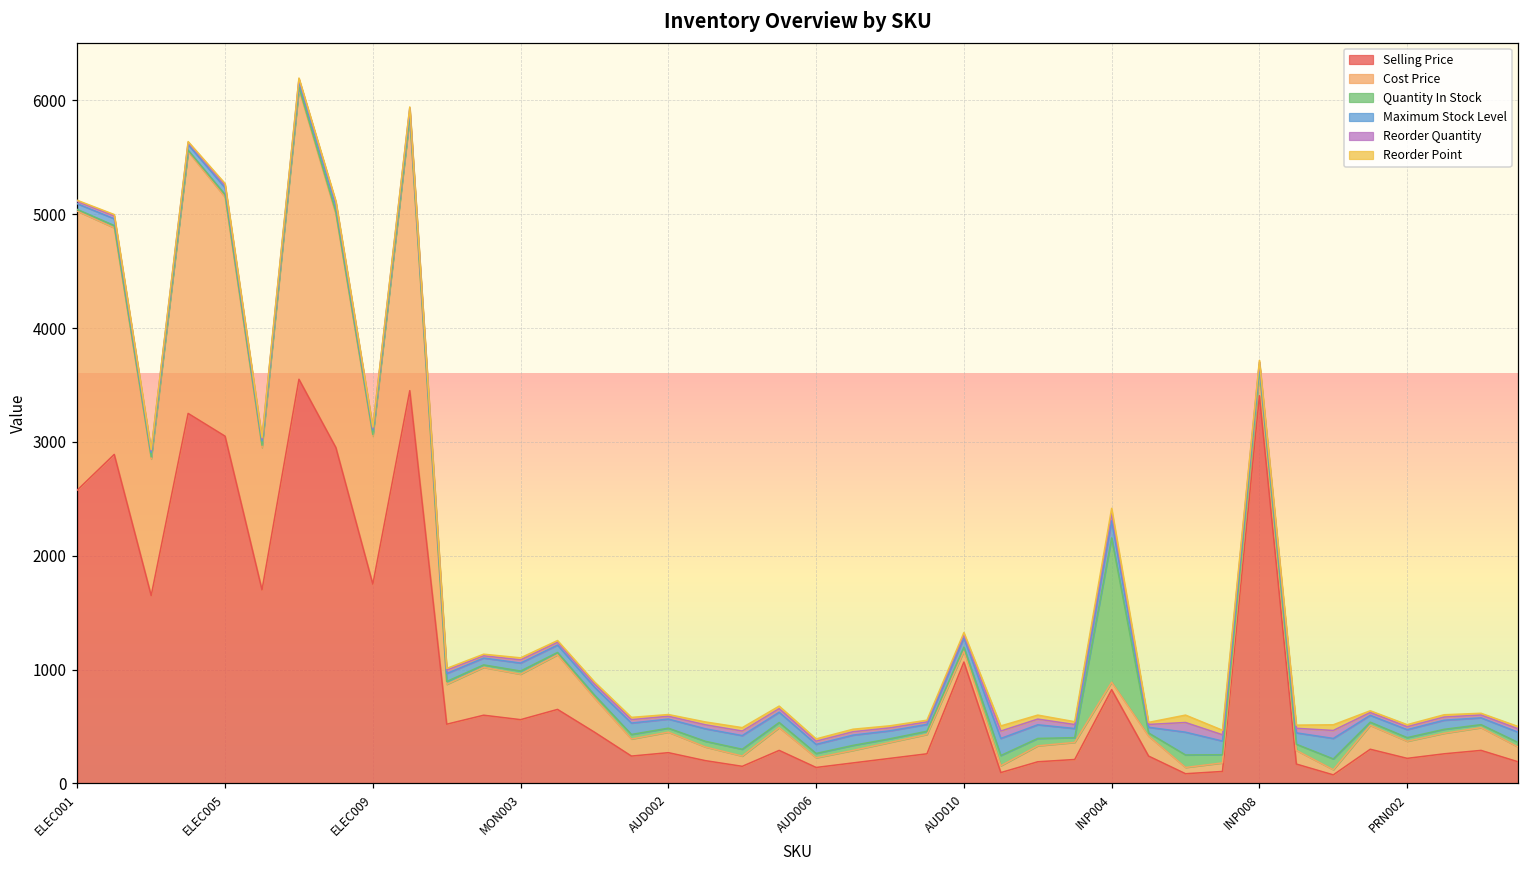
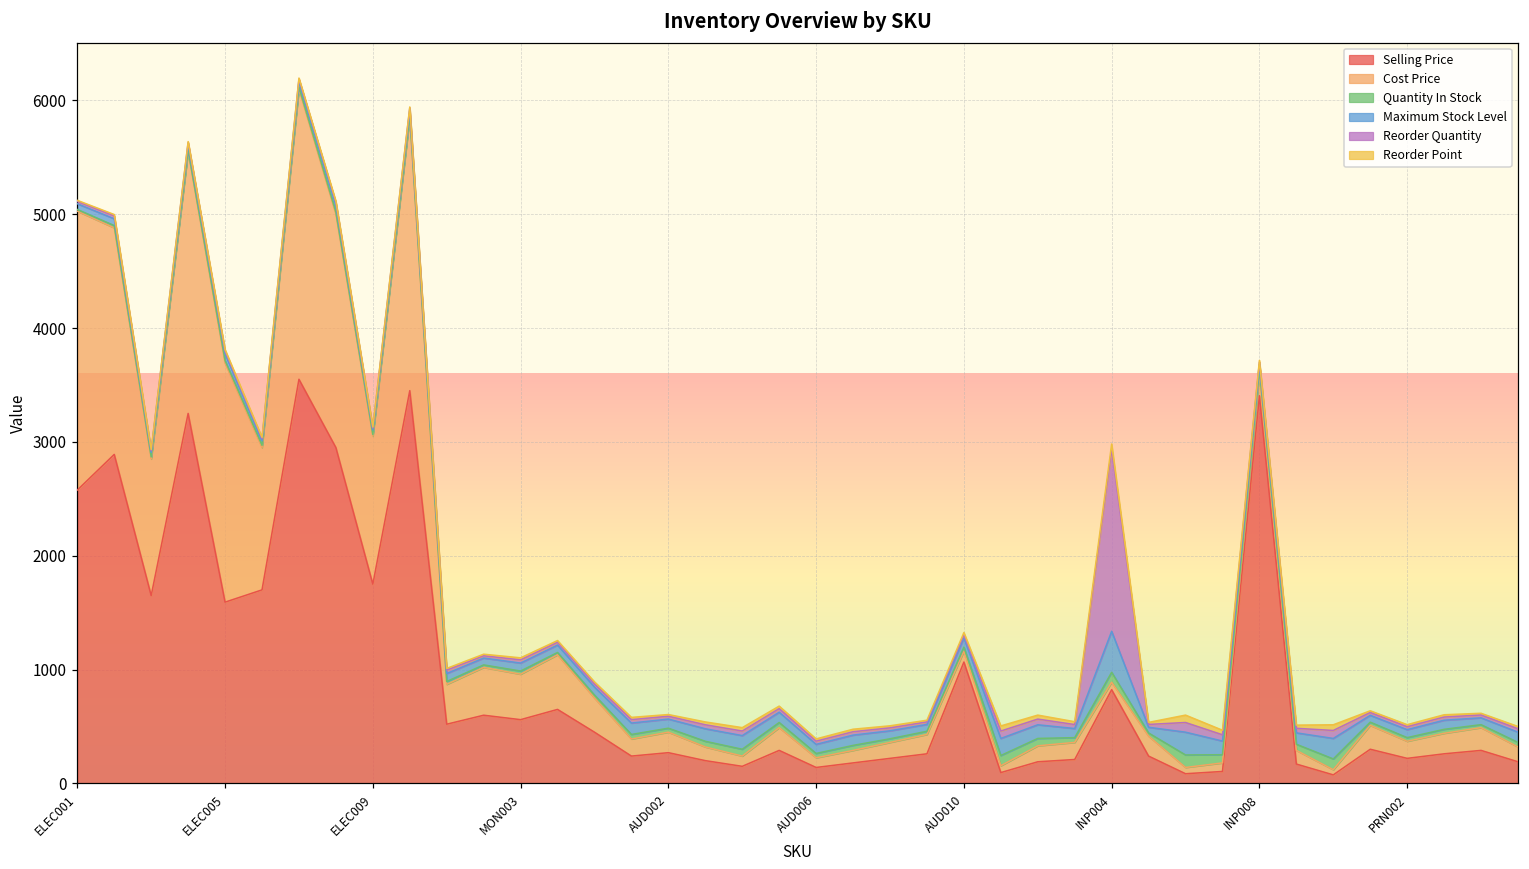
Selling Price, ELEC005: 3050 -> 1590
Quantity In Stock, INP004: 1270 -> 90
Maximum Stock Level, INP004: 150 -> 360
Reorder Quantity, INP004: 70 -> 1600
